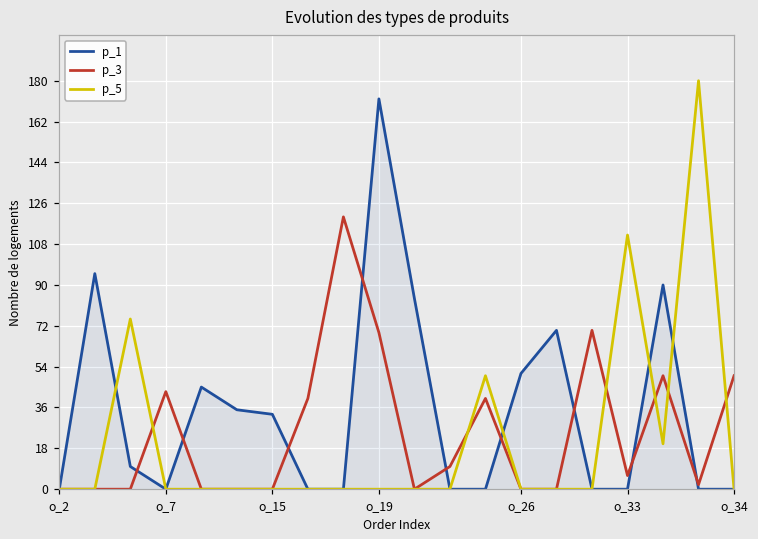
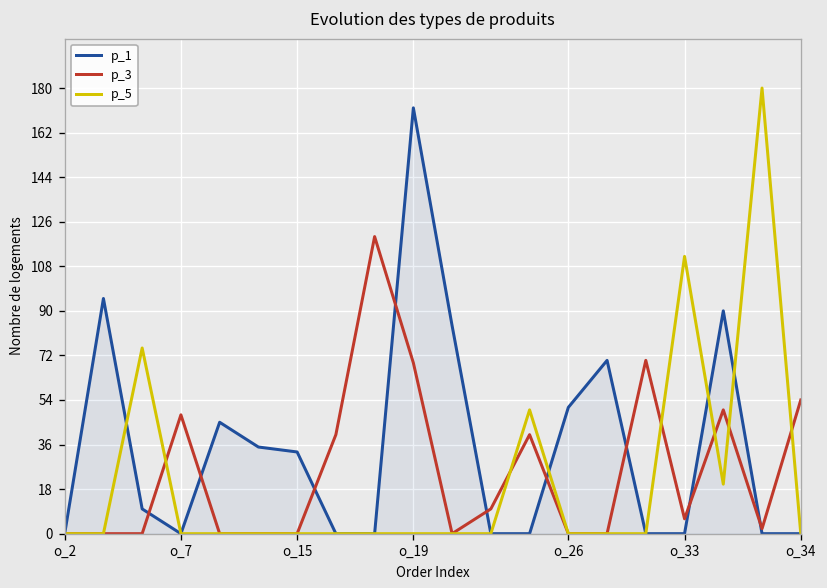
p_3, o_7: 43 -> 48
p_3, o_34: 50 -> 54
